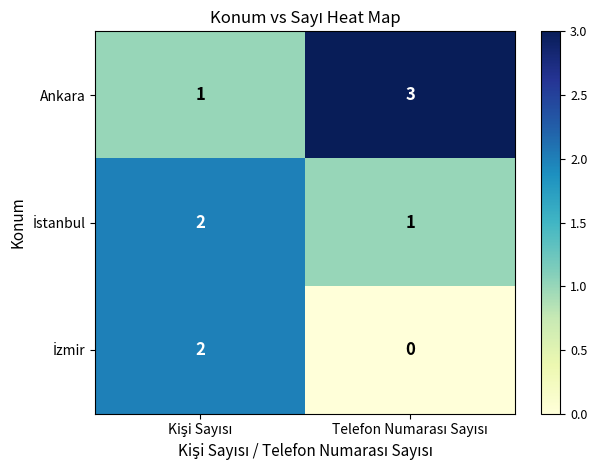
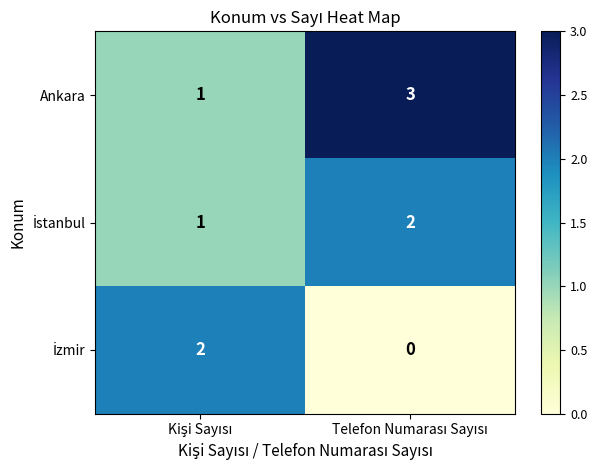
İstanbul, Kişi Sayısı: 2 -> 1
İstanbul, Telefon Numarası Sayısı: 1 -> 2
